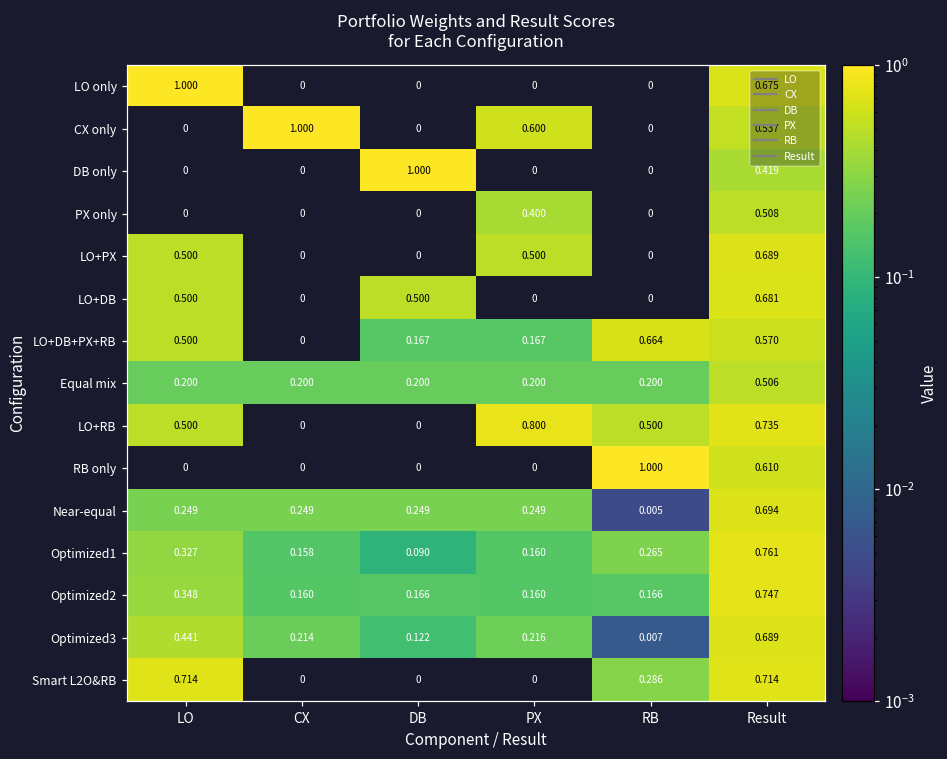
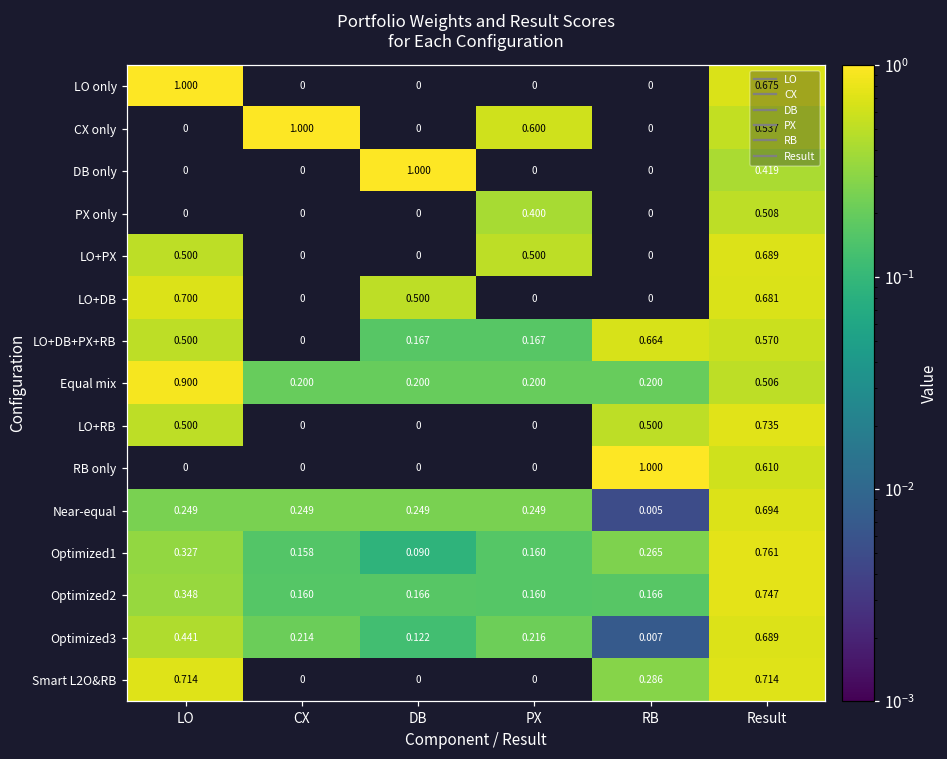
LO+DB, LO: 0.500 -> 0.700
Equal mix, LO: 0.200 -> 0.900
LO+RB, PX: 0.800 -> 0
